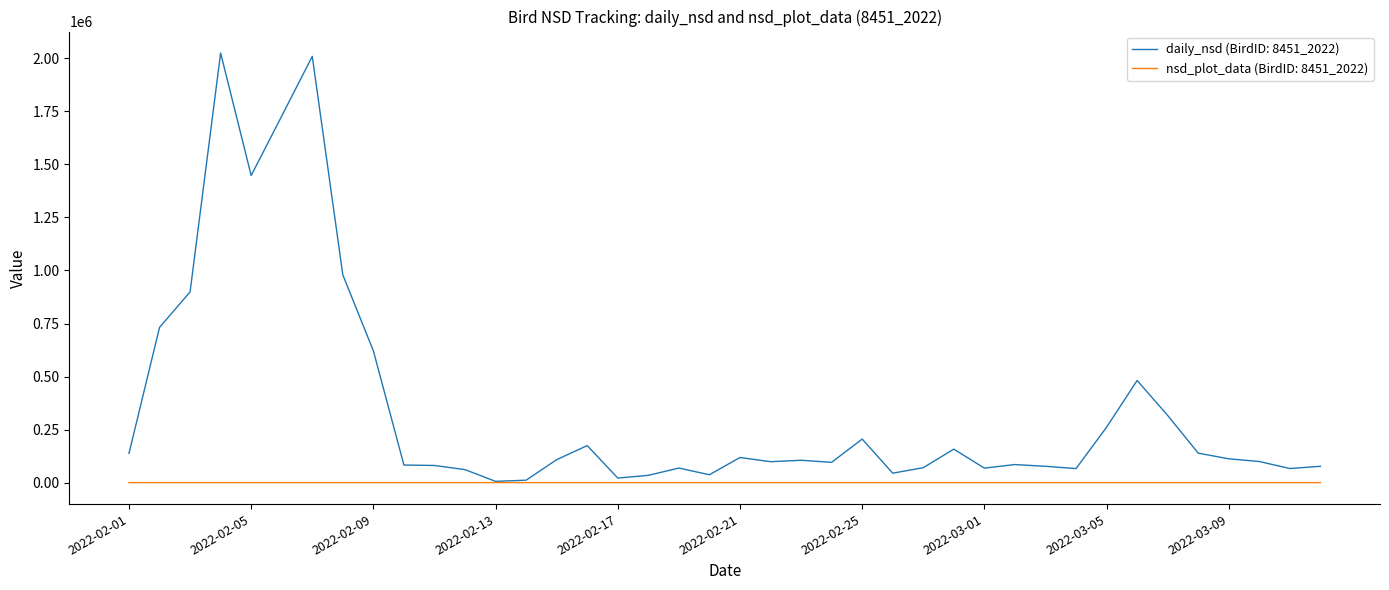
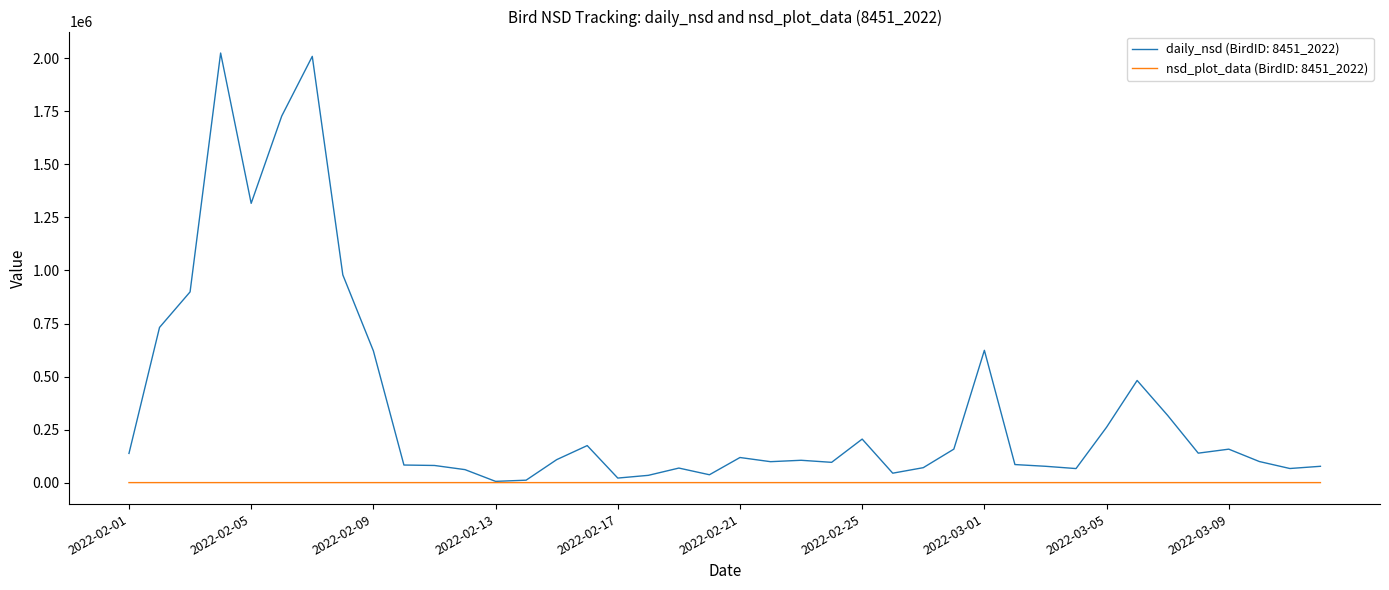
daily_nsd (BirdID: 8451_2022), 2022-02-05: 1450000 -> 1320000
daily_nsd (BirdID: 8451_2022), 2022-03-01: 70000 -> 620000
daily_nsd (BirdID: 8451_2022), 2022-03-09: 110000 -> 160000
